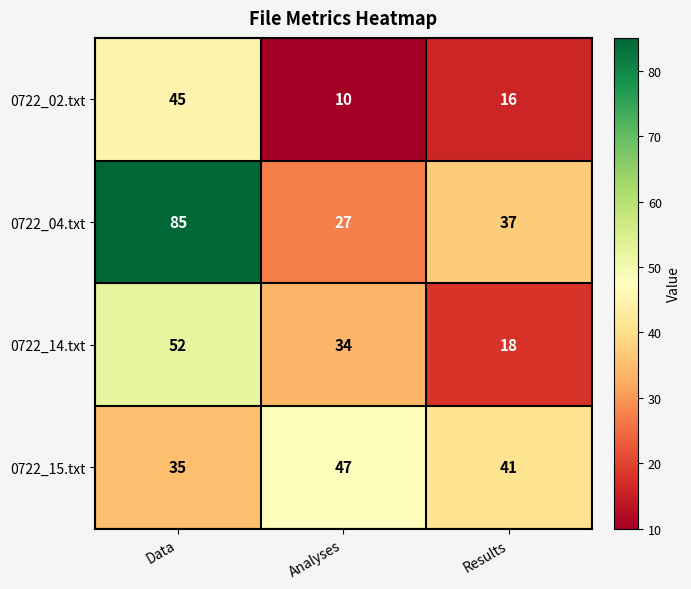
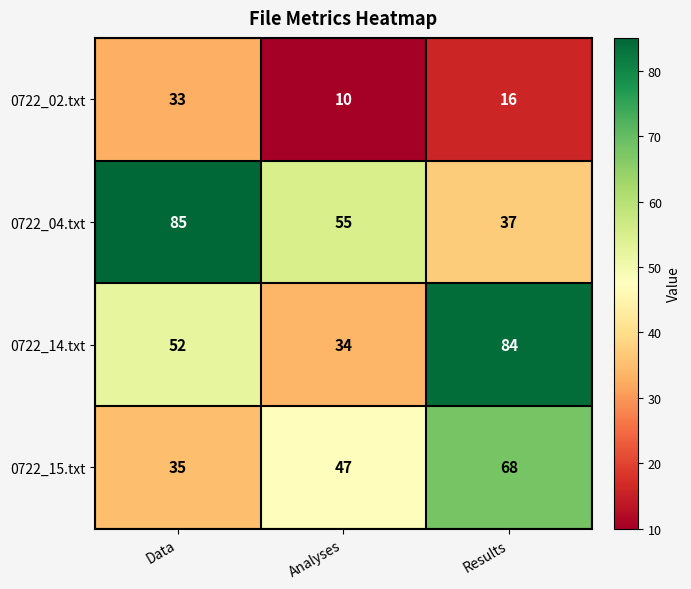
0722_02.txt, Data: 45 -> 33
0722_04.txt, Analyses: 27 -> 55
0722_14.txt, Results: 18 -> 84
0722_15.txt, Results: 41 -> 68
